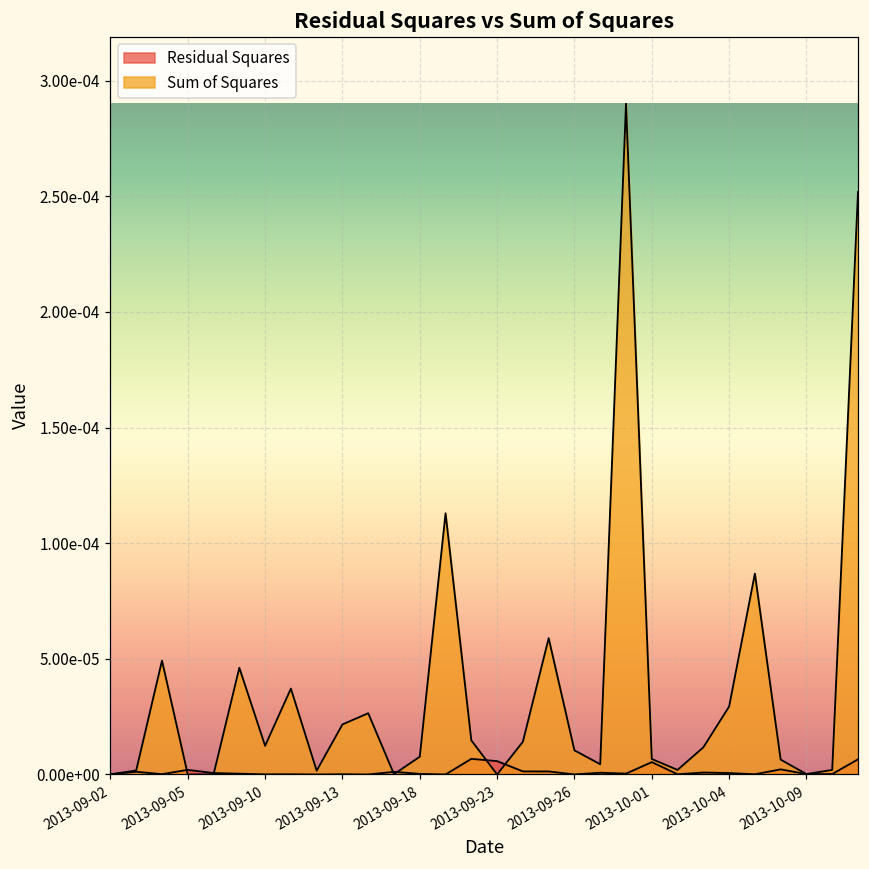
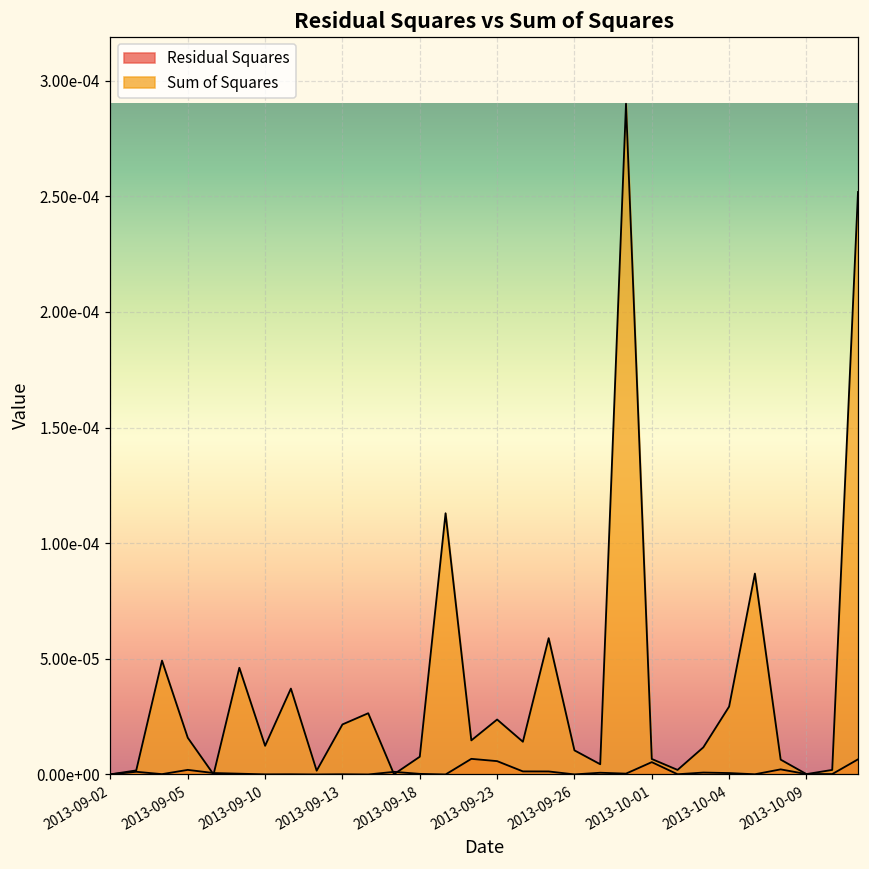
Sum of Squares, 2013-09-05: 0.00000 -> 0.00002
Sum of Squares, 2013-09-23: 0.00000 -> 0.00002
